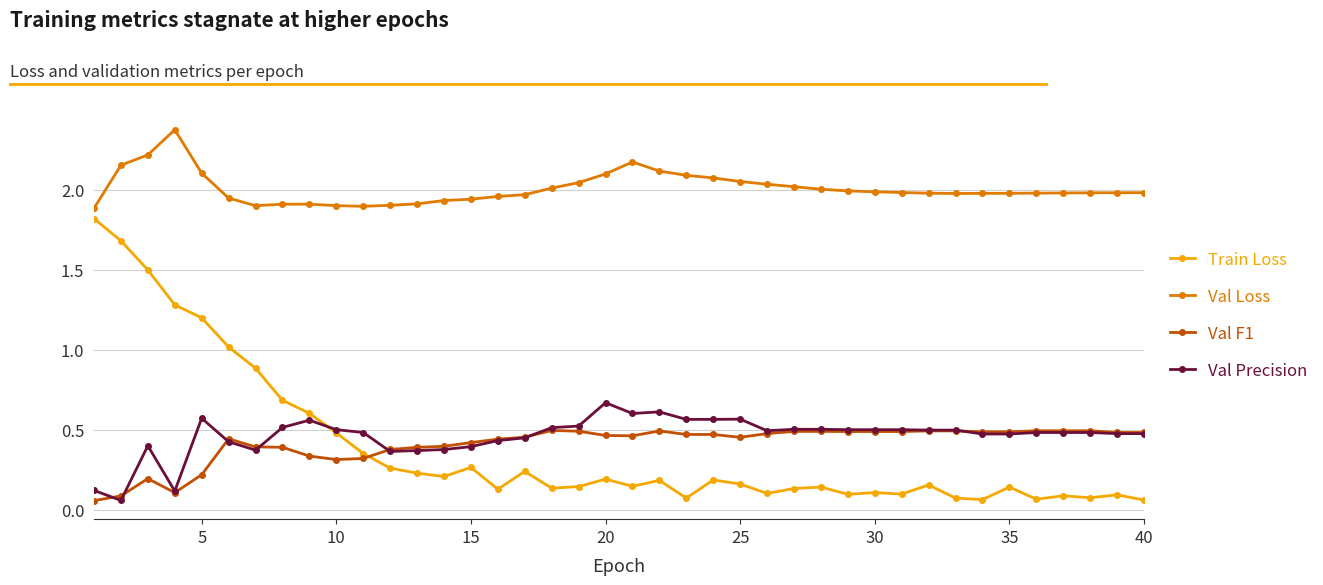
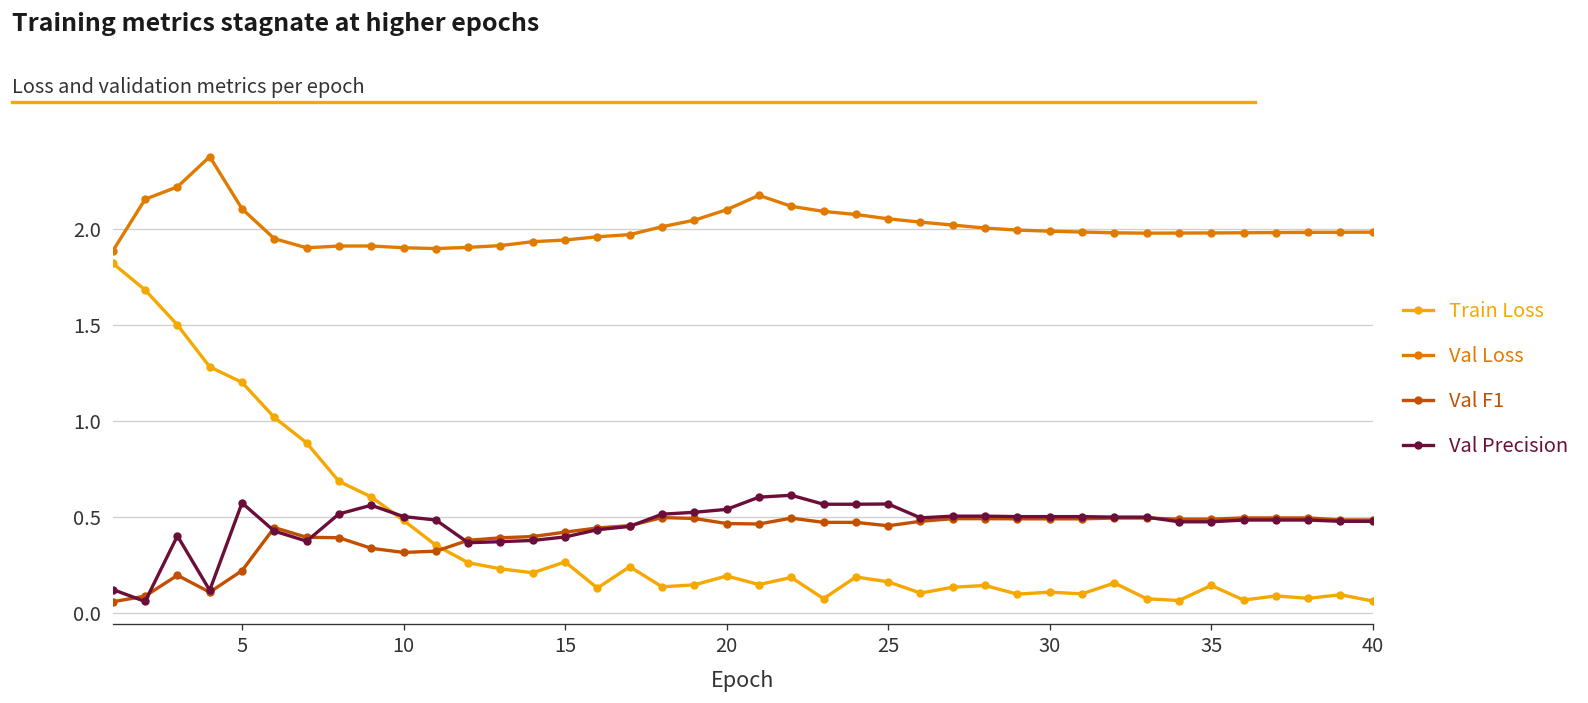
Val Precision, 20: 0.67 -> 0.54
